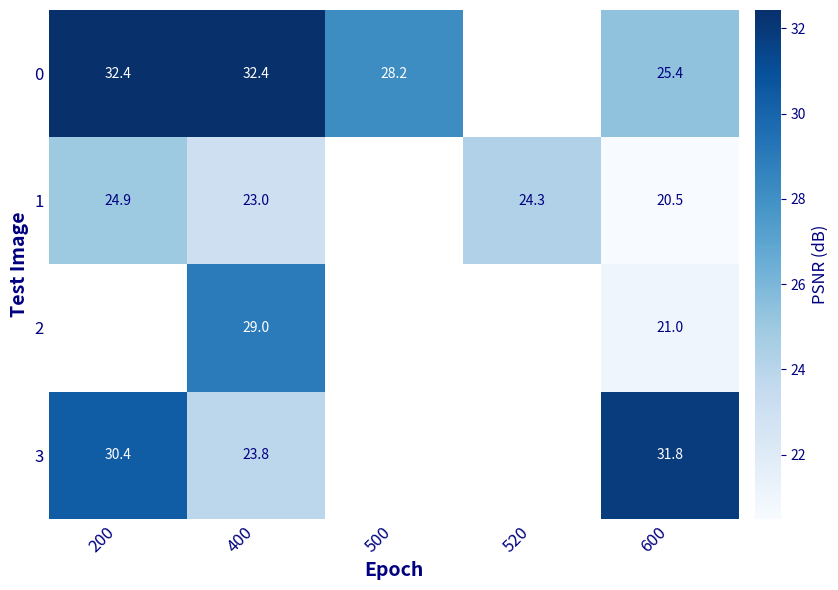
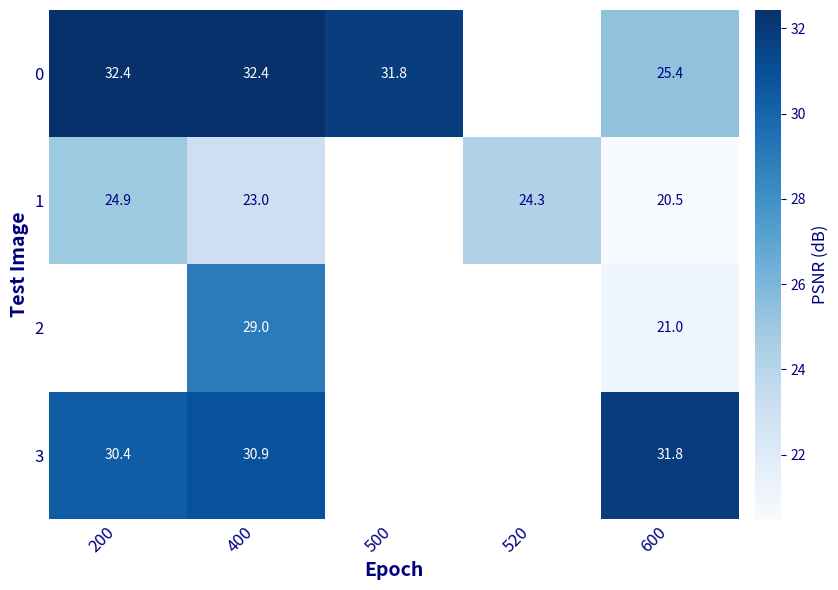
0, 500: 28.2 -> 31.8
3, 400: 23.8 -> 30.9
